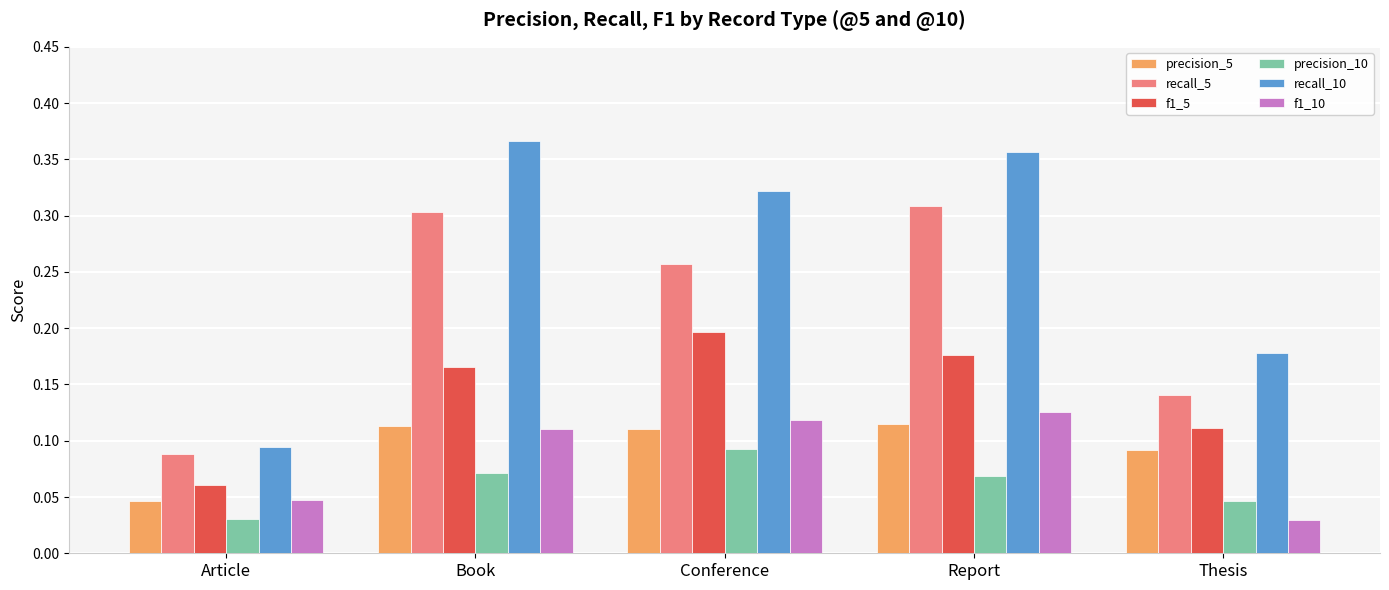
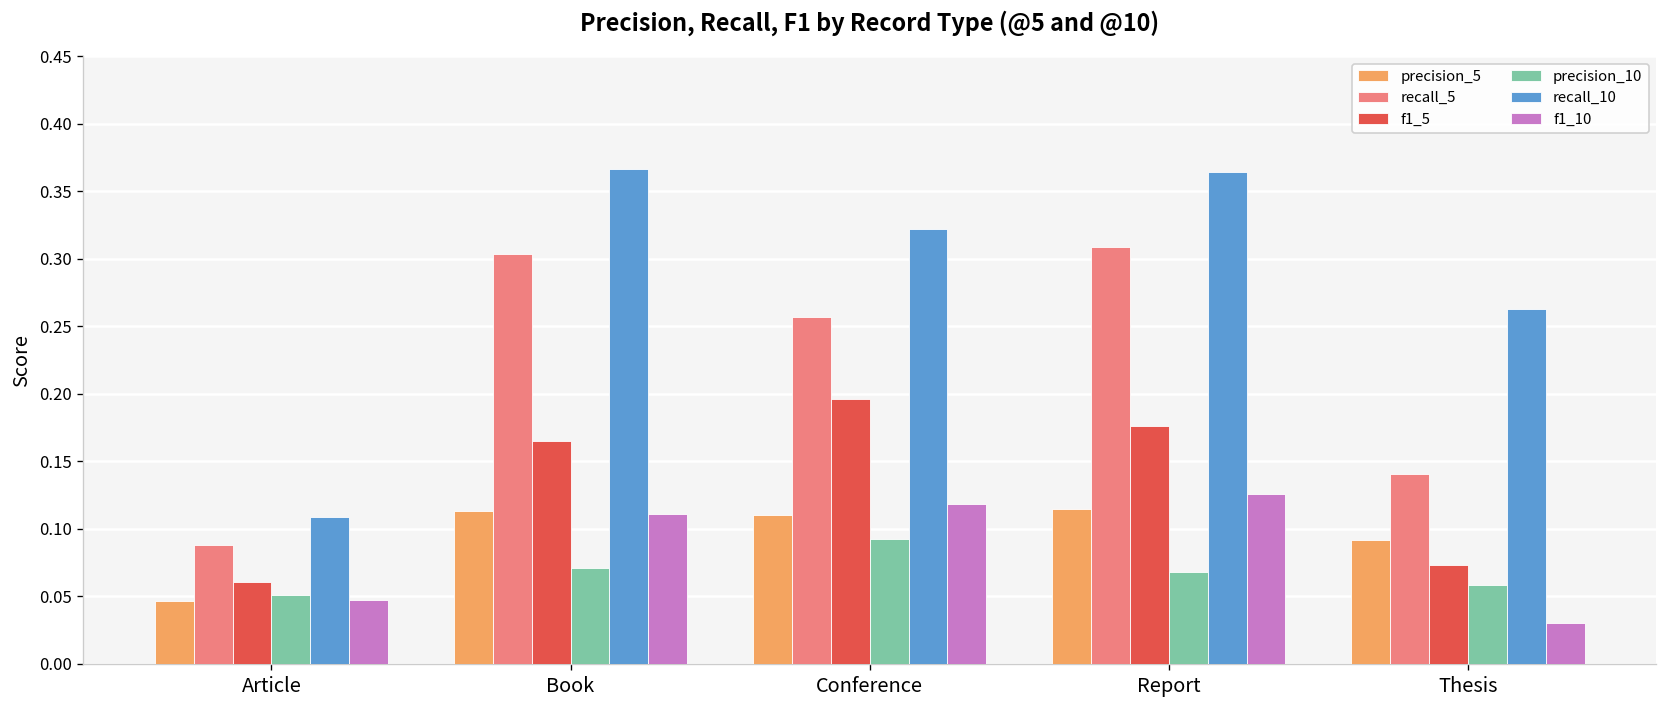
precision_10, Article: 0.030 -> 0.051
recall_10, Article: 0.094 -> 0.109
recall_10, Report: 0.356 -> 0.364
f1_5, Thesis: 0.111 -> 0.073
precision_10, Thesis: 0.047 -> 0.058
recall_10, Thesis: 0.178 -> 0.263
